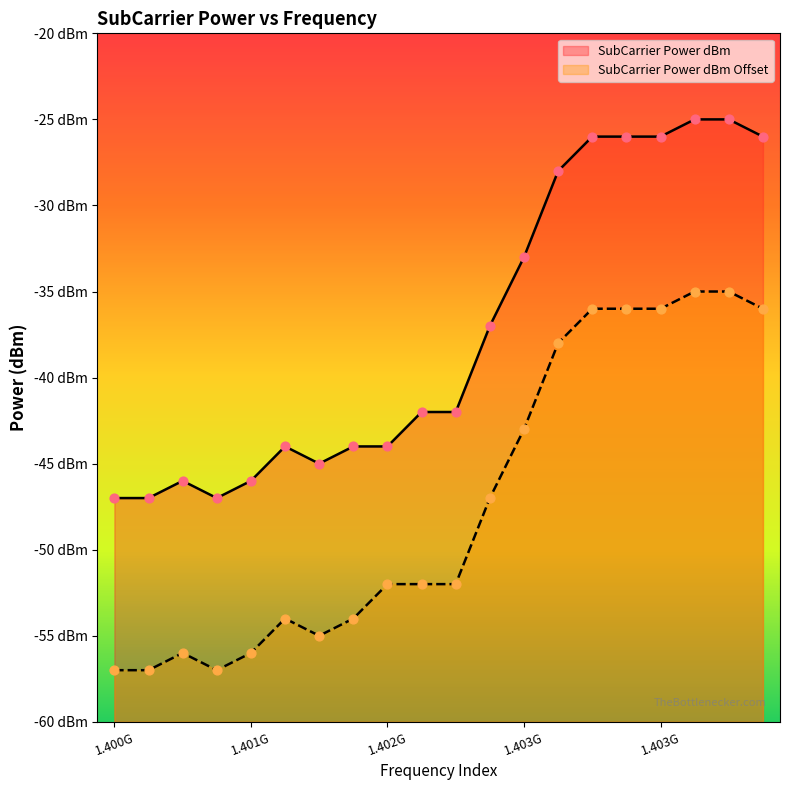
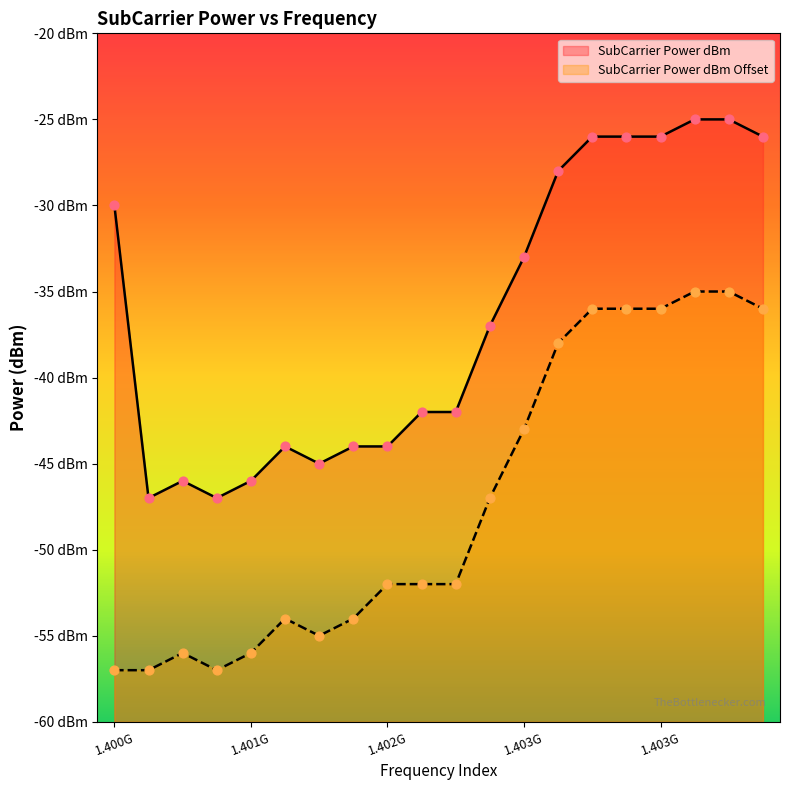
SubCarrier Power dBm, 1.400G: -47 dBm -> -30 dBm
